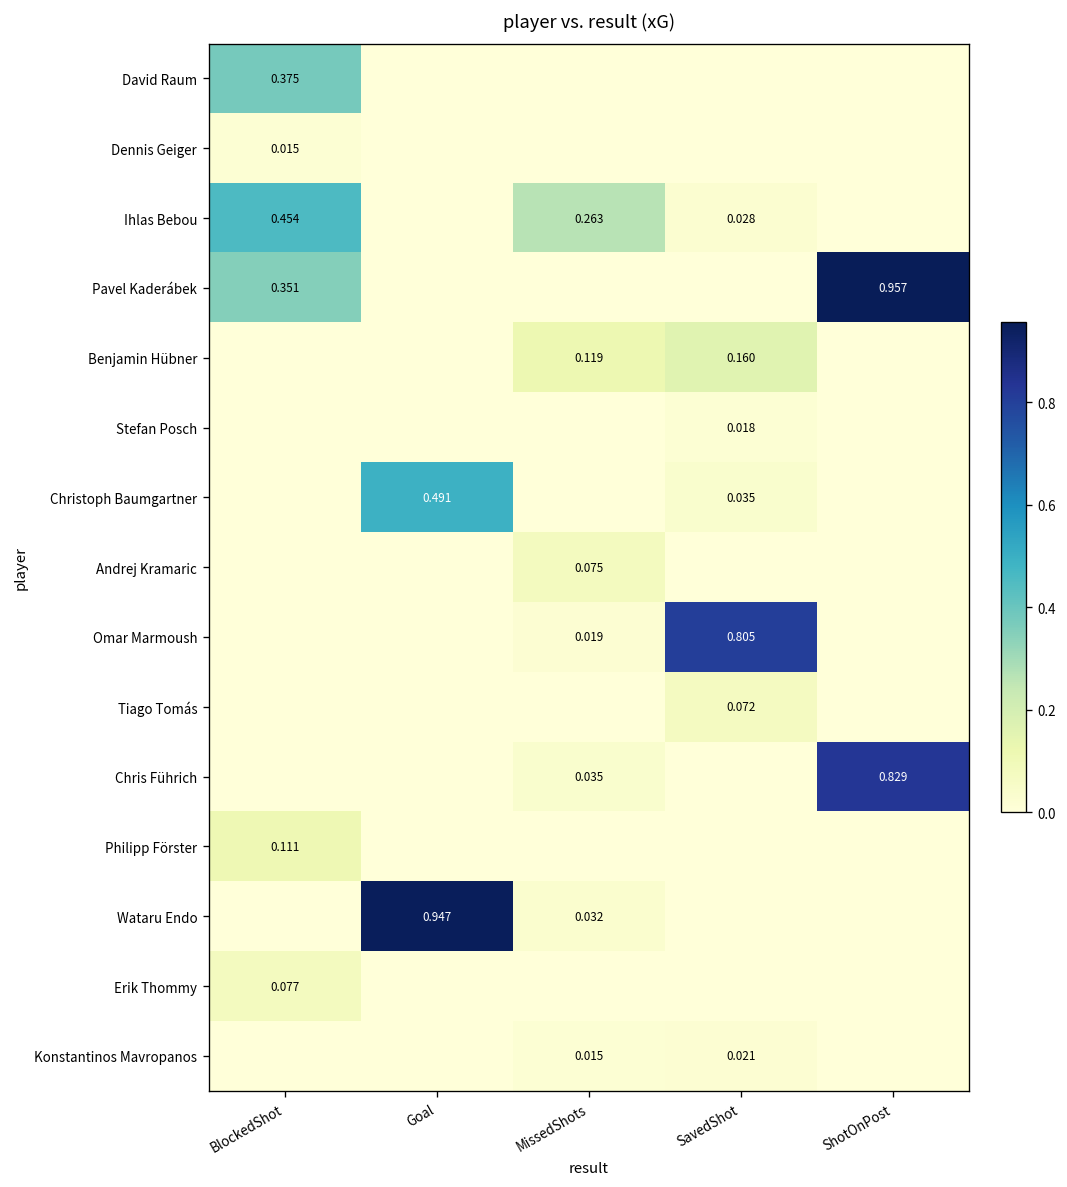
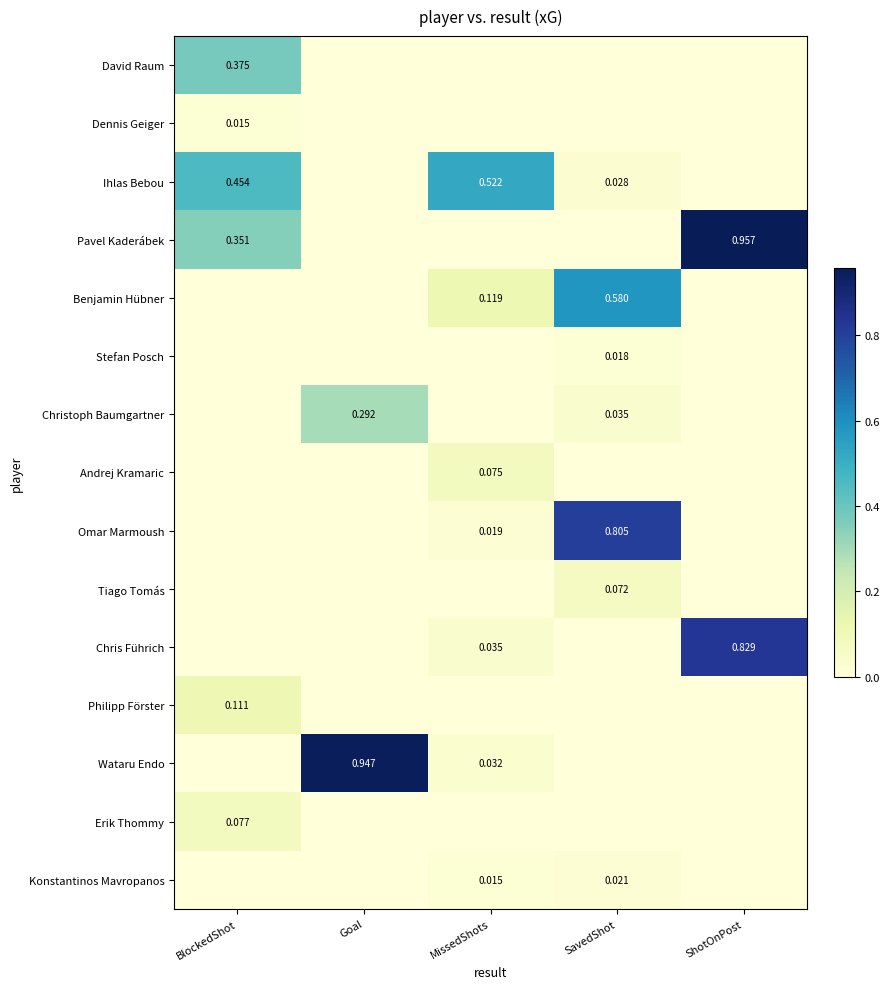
Ihlas Bebou, MissedShots: 0.263 -> 0.522
Benjamin Hübner, SavedShot: 0.160 -> 0.580
Christoph Baumgartner, Goal: 0.491 -> 0.292
